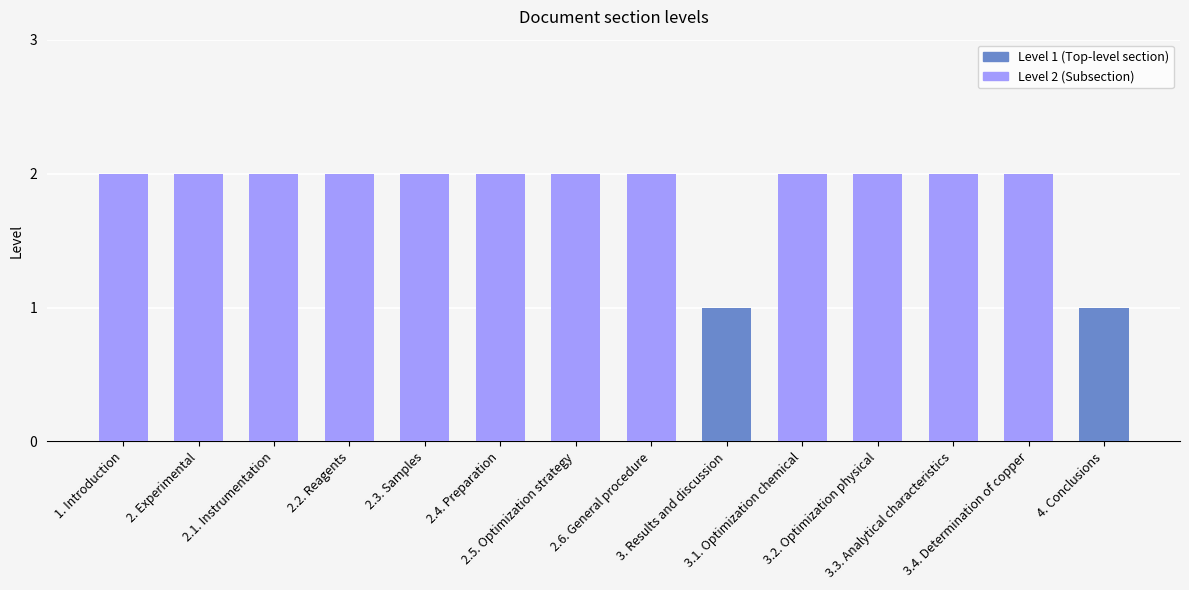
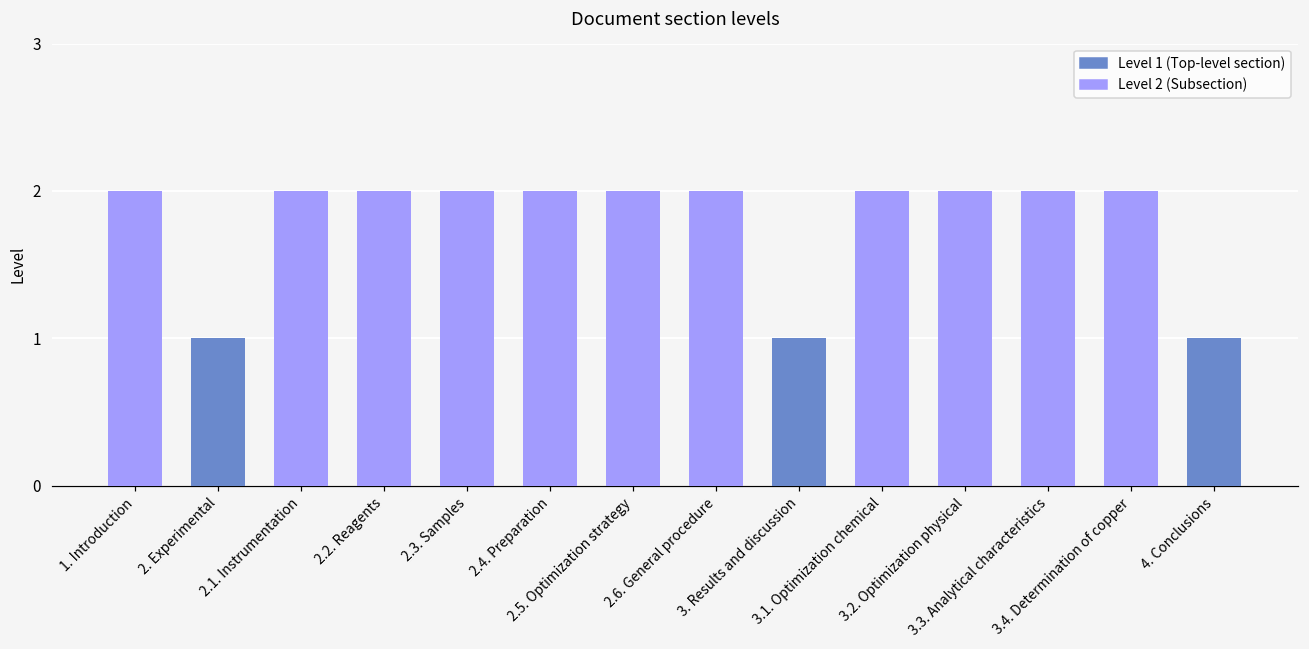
2. Experimental: 2 -> 1
